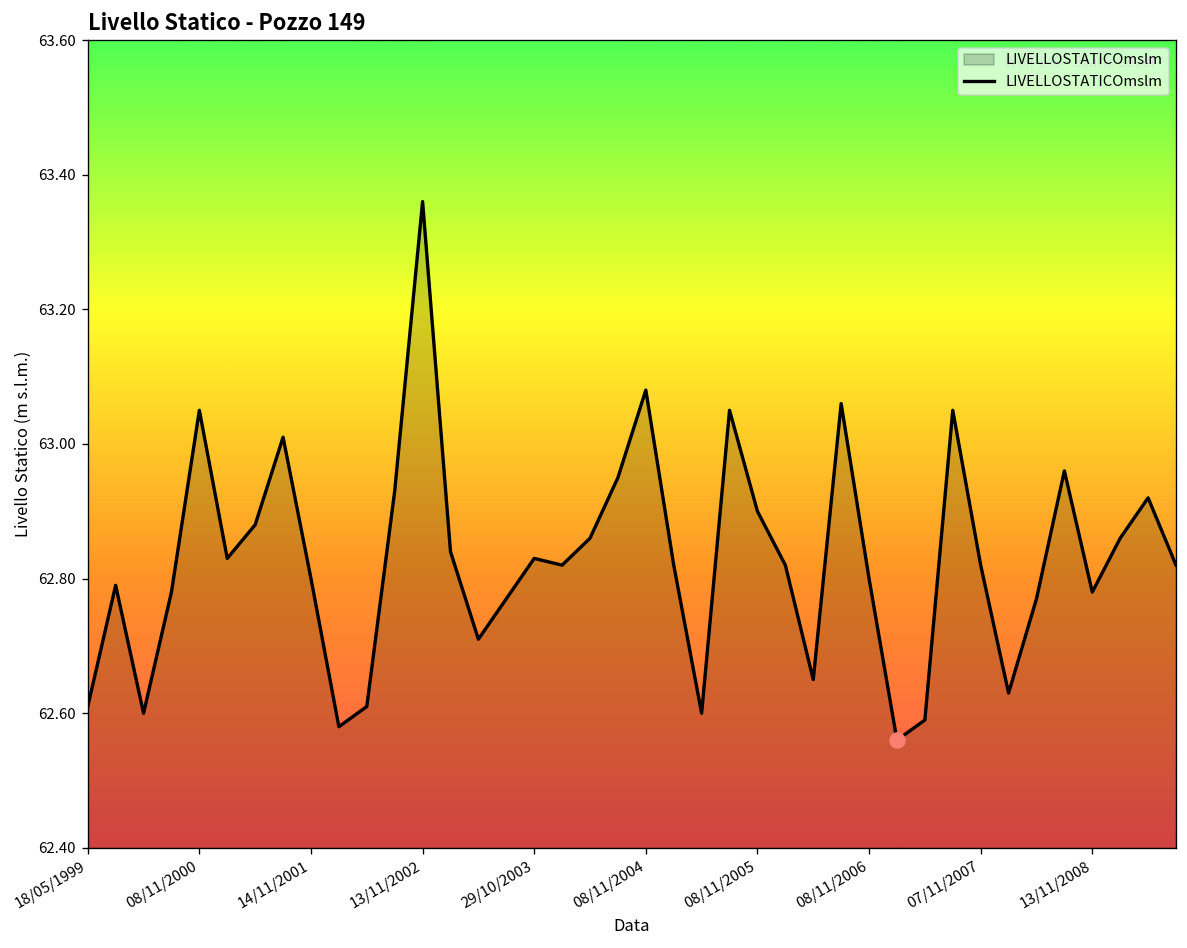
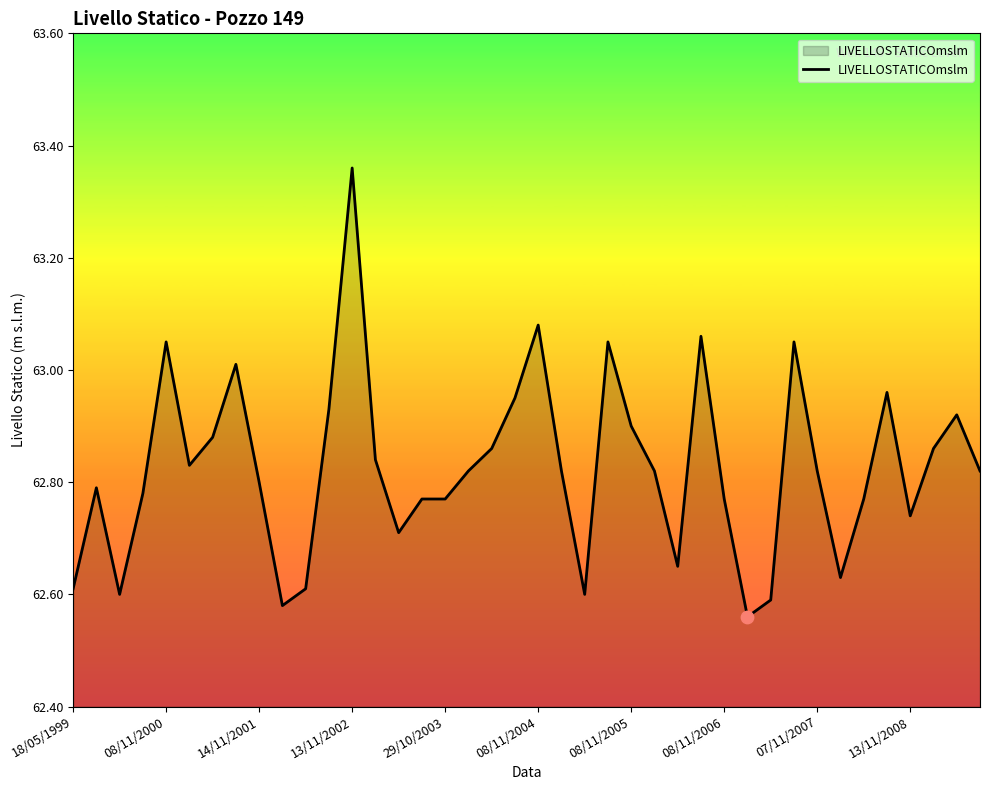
LIVELLOSTATICOmslm, 29/10/2003: 62.83 -> 62.77
LIVELLOSTATICOmslm, 08/11/2006: 62.80 -> 62.77
LIVELLOSTATICOmslm, 13/11/2008: 62.78 -> 62.74
